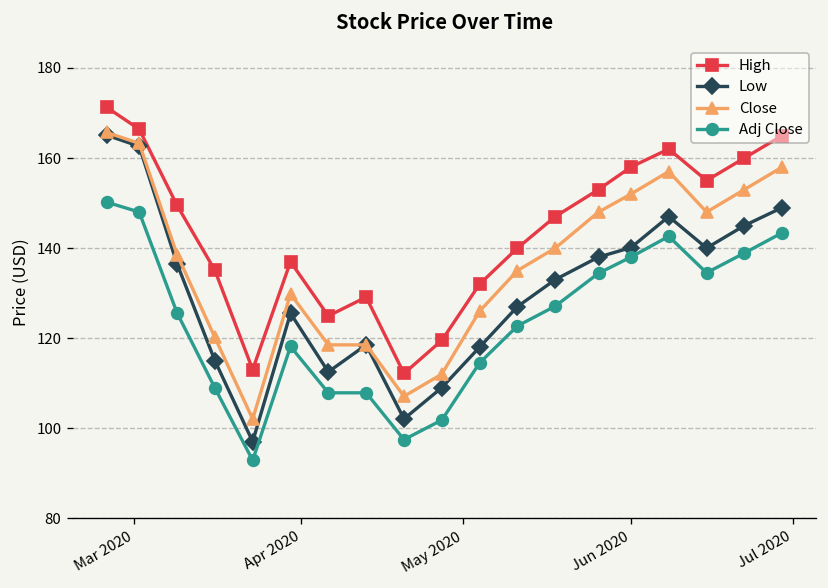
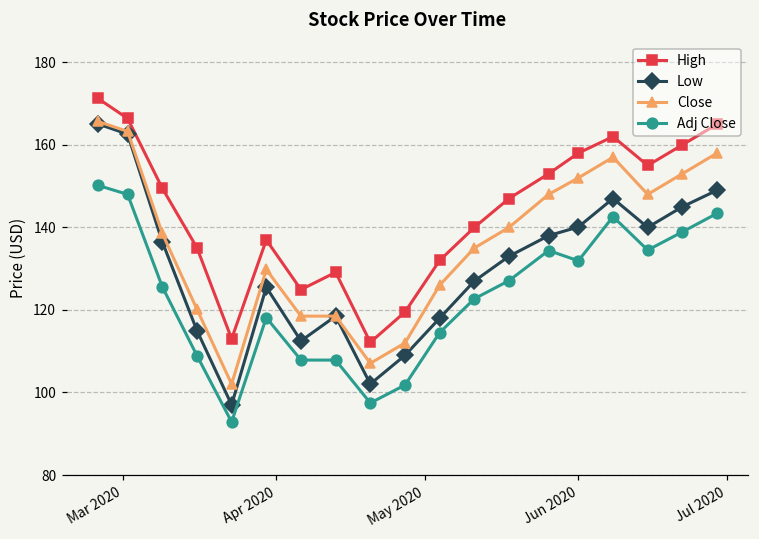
Adj Close, Jun 2020: 138 -> 132
